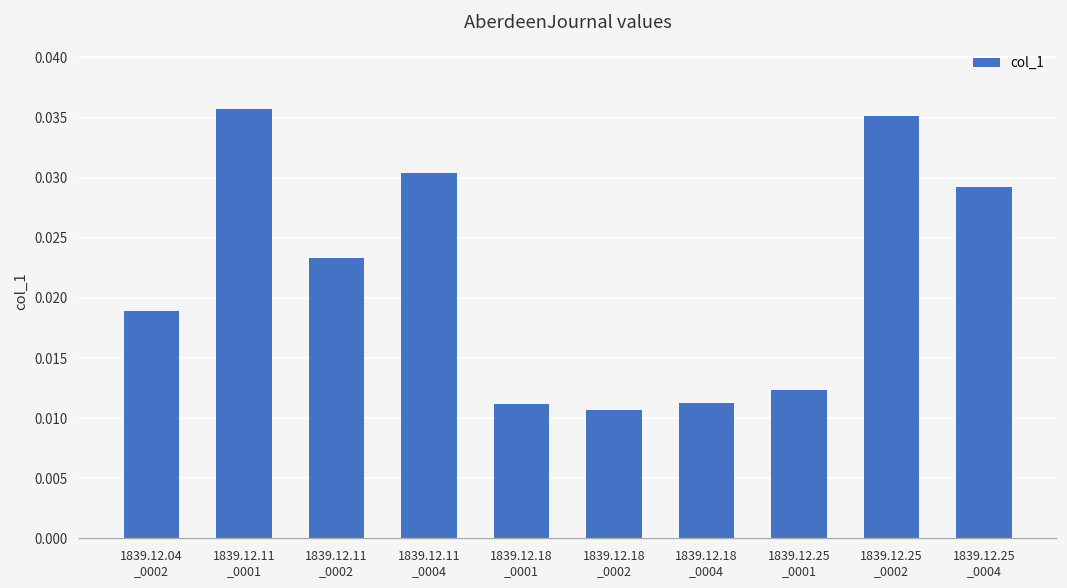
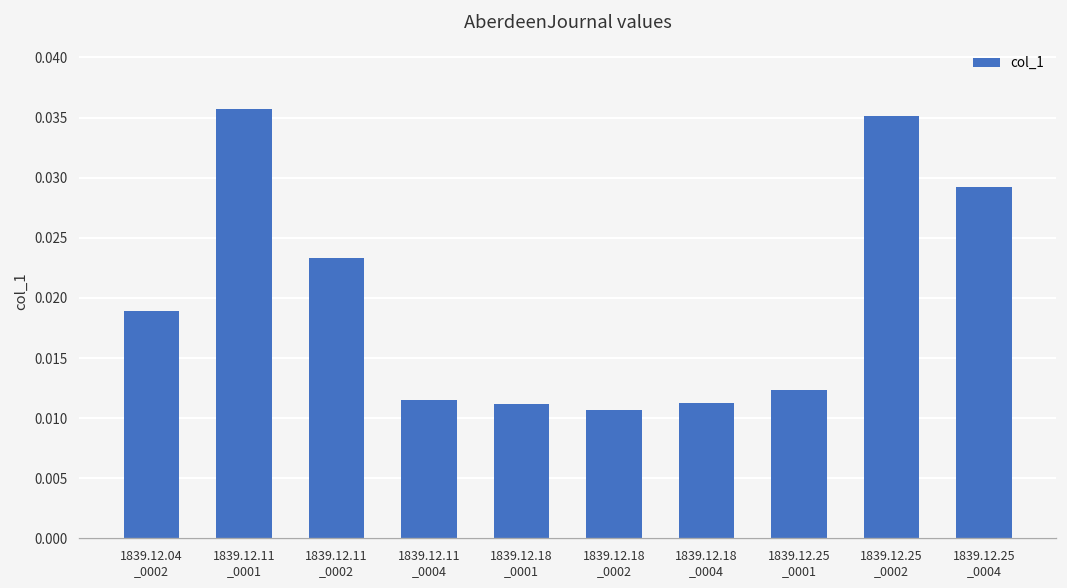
1839.12.11 _0004: 0.0304 -> 0.0115
